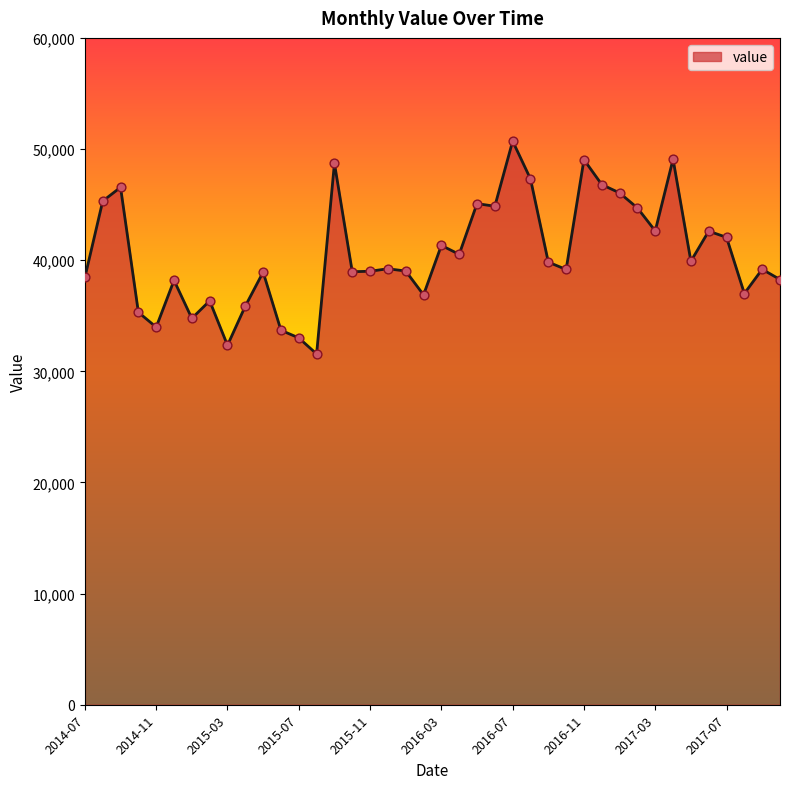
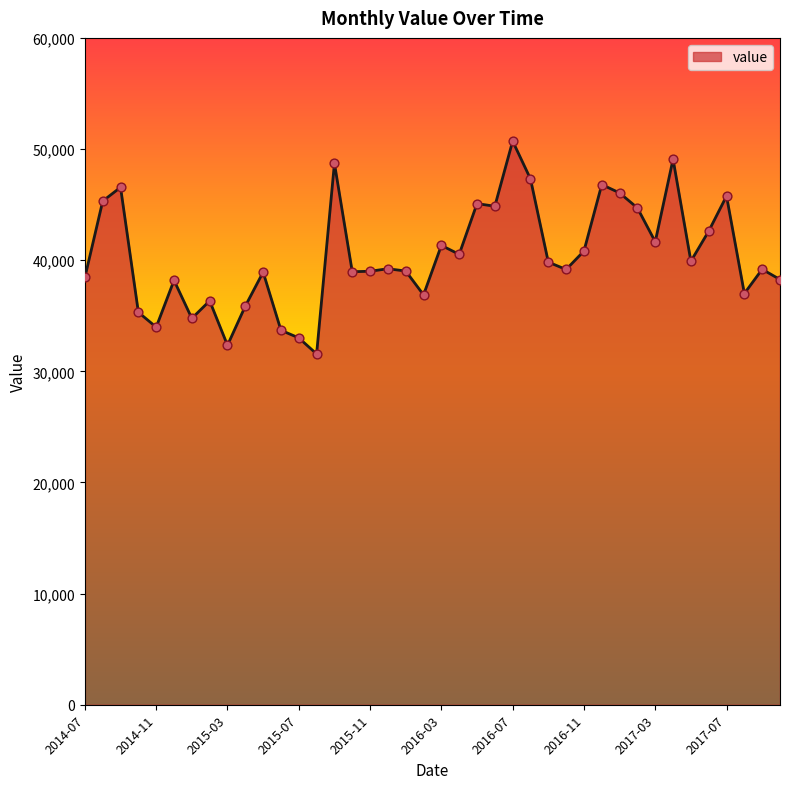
2016-11: 49,000 -> 40,800
2017-03: 42,600 -> 41,700
2017-07: 42,100 -> 45,800
